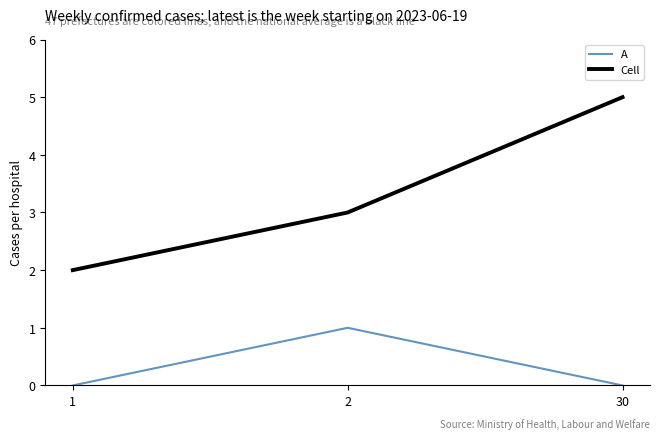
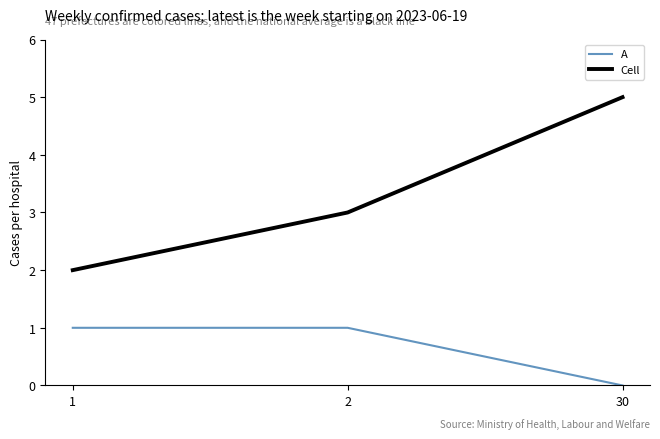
A, 1: 0 -> 1
